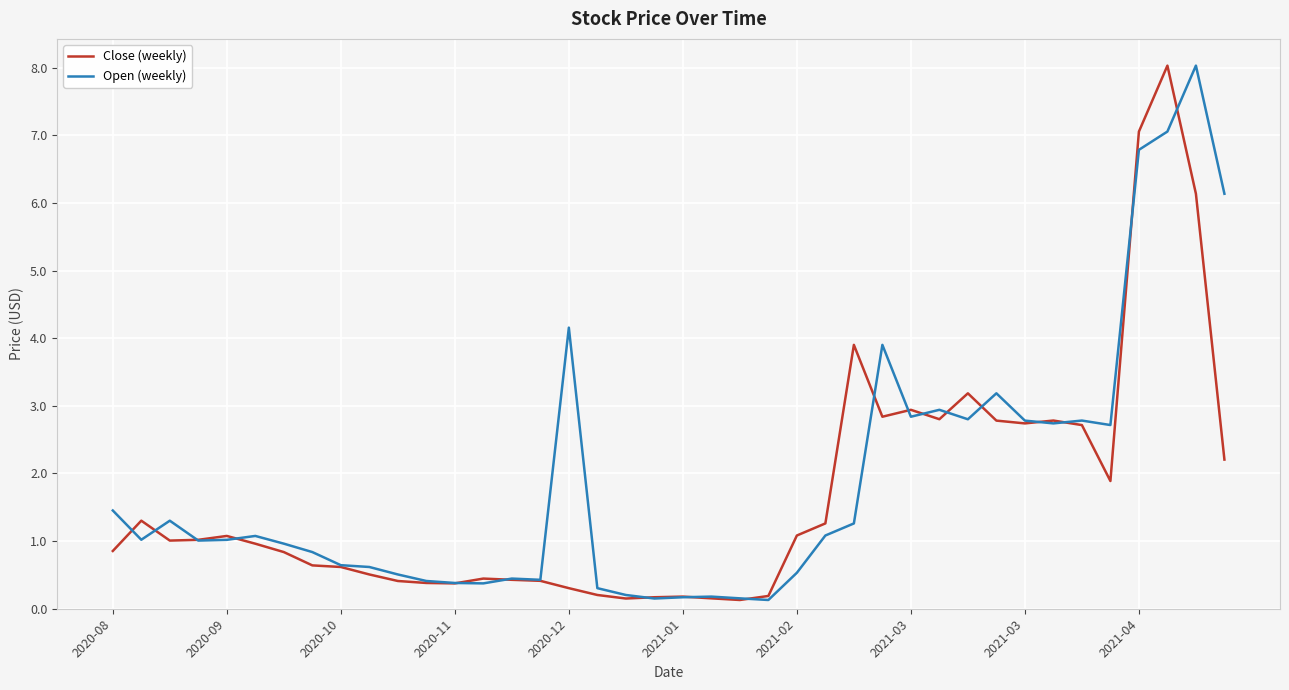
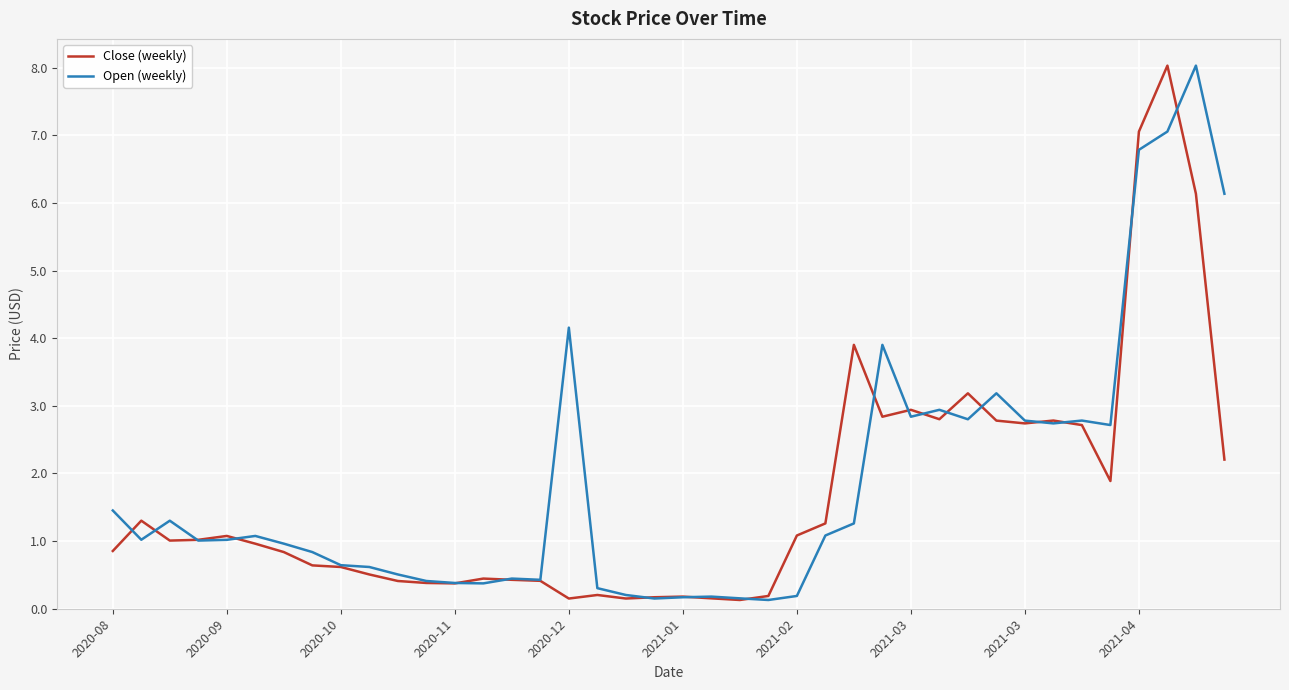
Close (weekly), 2020-12: 0.3 -> 0.2
Open (weekly), 2021-02: 0.5 -> 0.2
